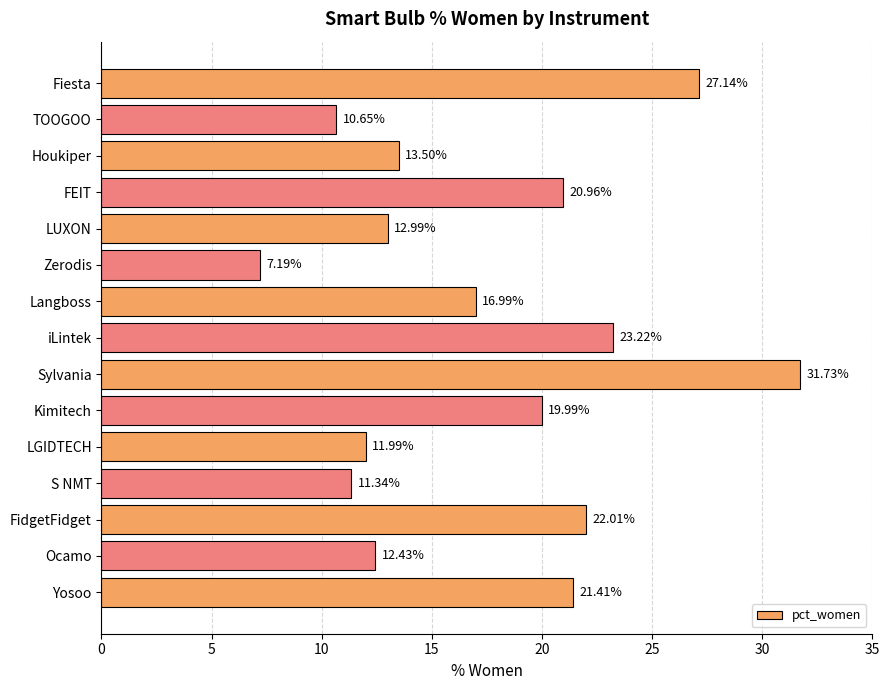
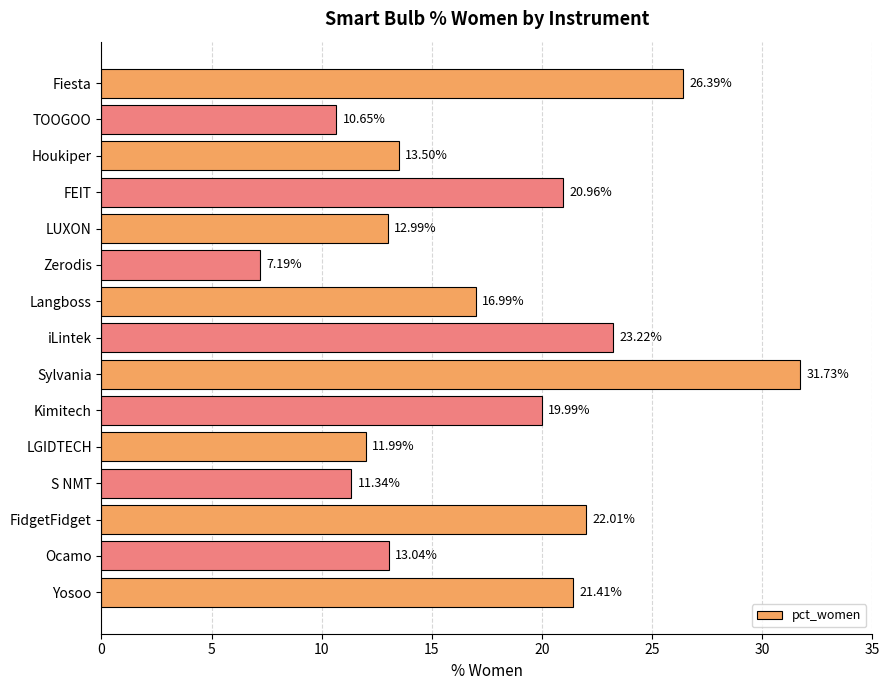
Fiesta: 27.14% -> 26.39%
Ocamo: 12.43% -> 13.04%
